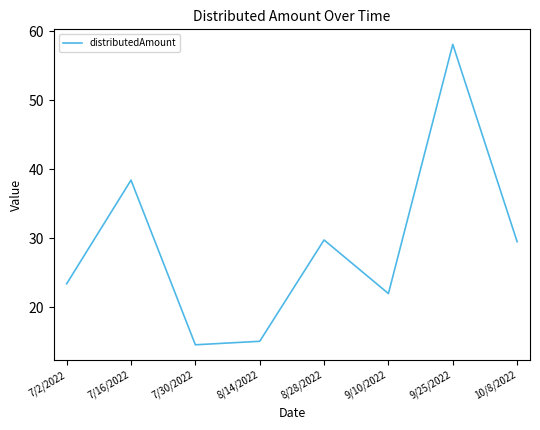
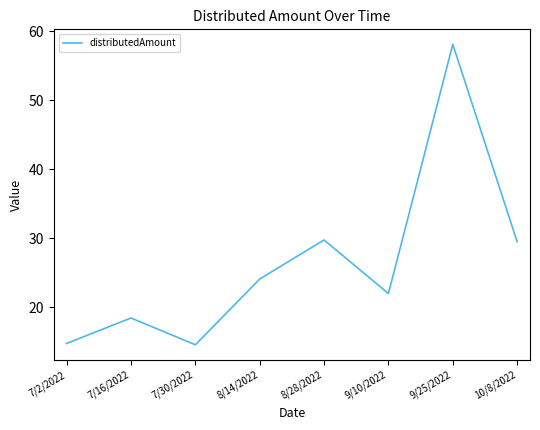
7/2/2022: 23 -> 15
7/16/2022: 38 -> 18
8/14/2022: 15 -> 24
